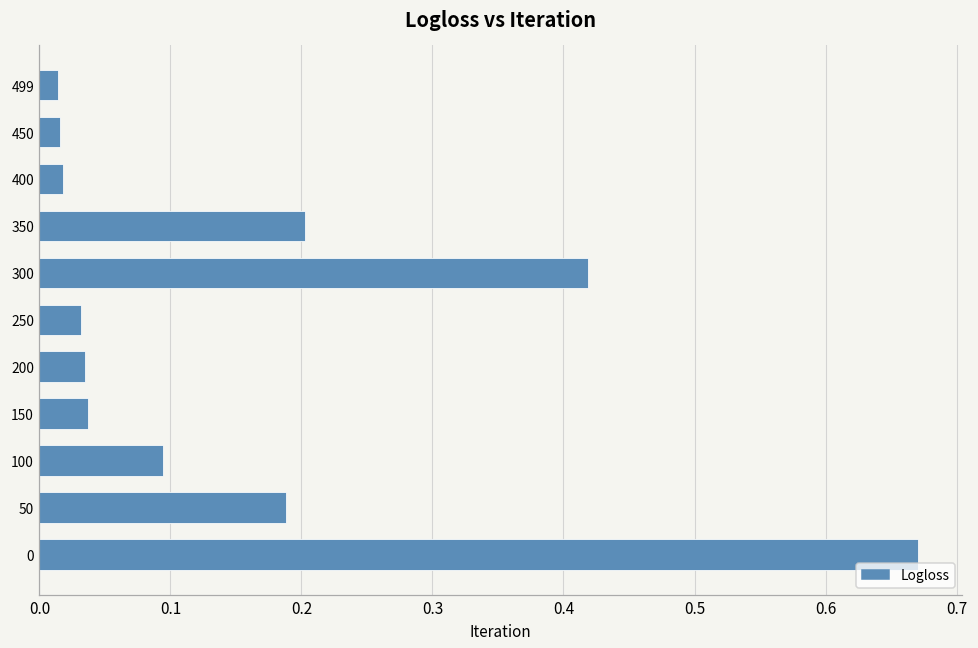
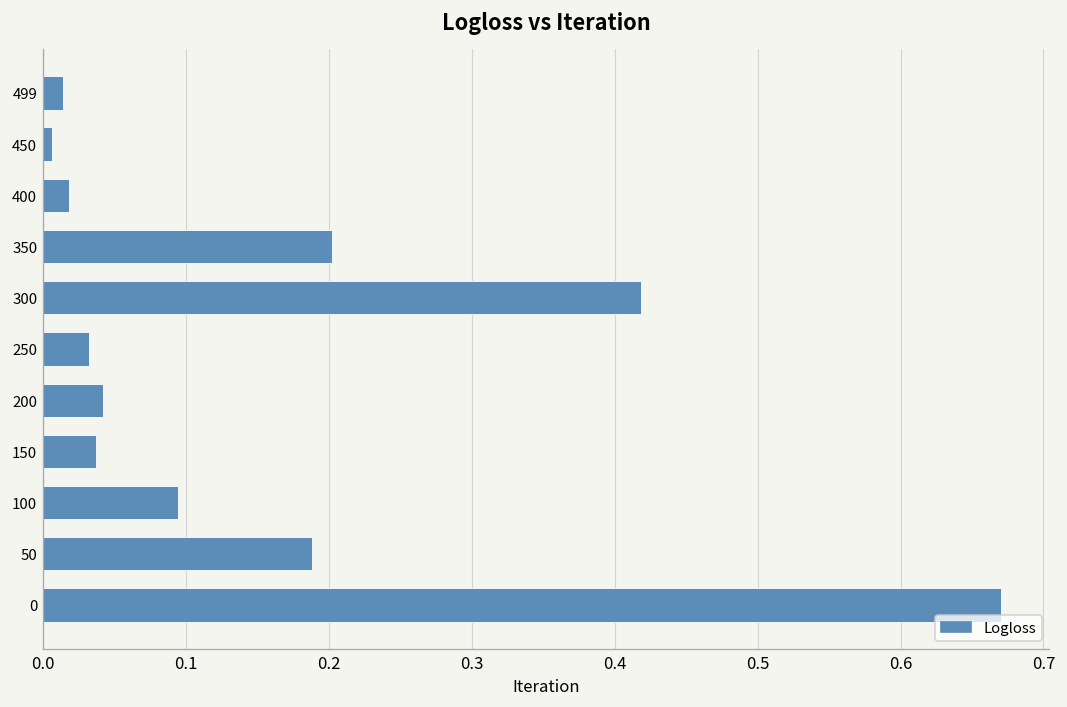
450: 0.016 -> 0.006
200: 0.035 -> 0.042
